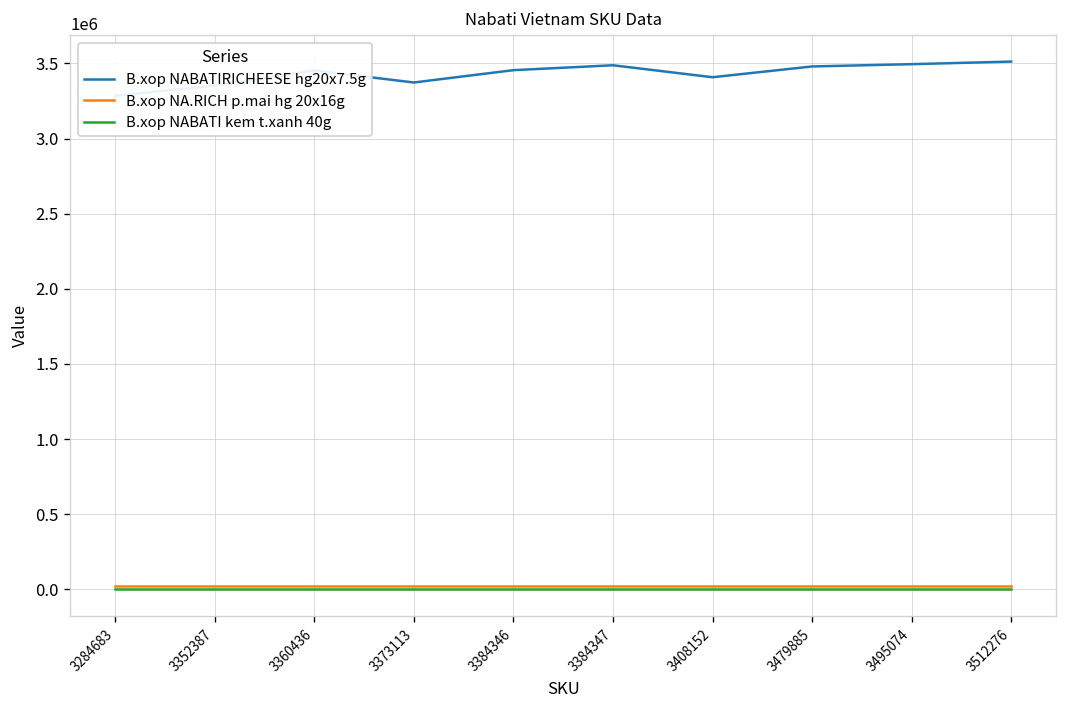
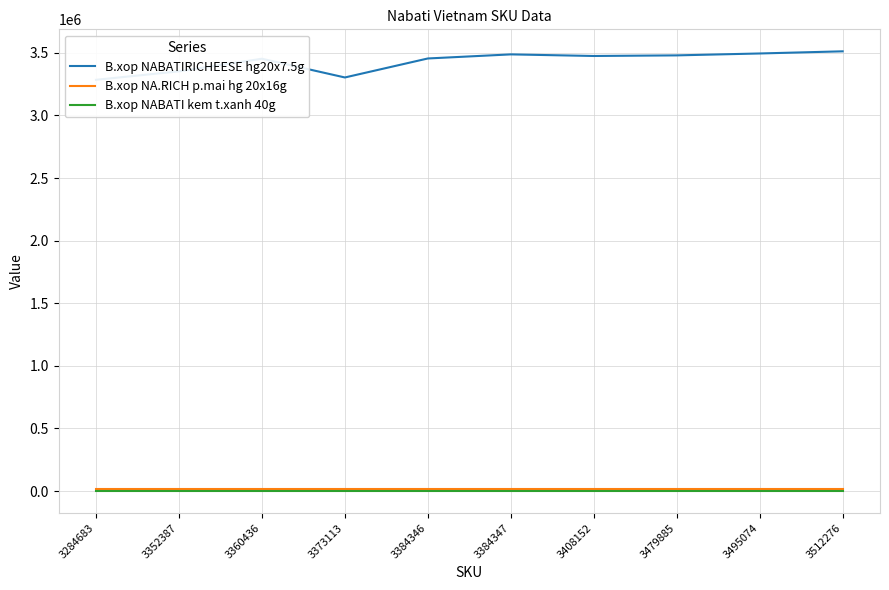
B.xop NABATIRICHEESE hg20x7.5g, 3373113: 3370000 -> 3300000
B.xop NABATIRICHEESE hg20x7.5g, 3408152: 3410000 -> 3480000
